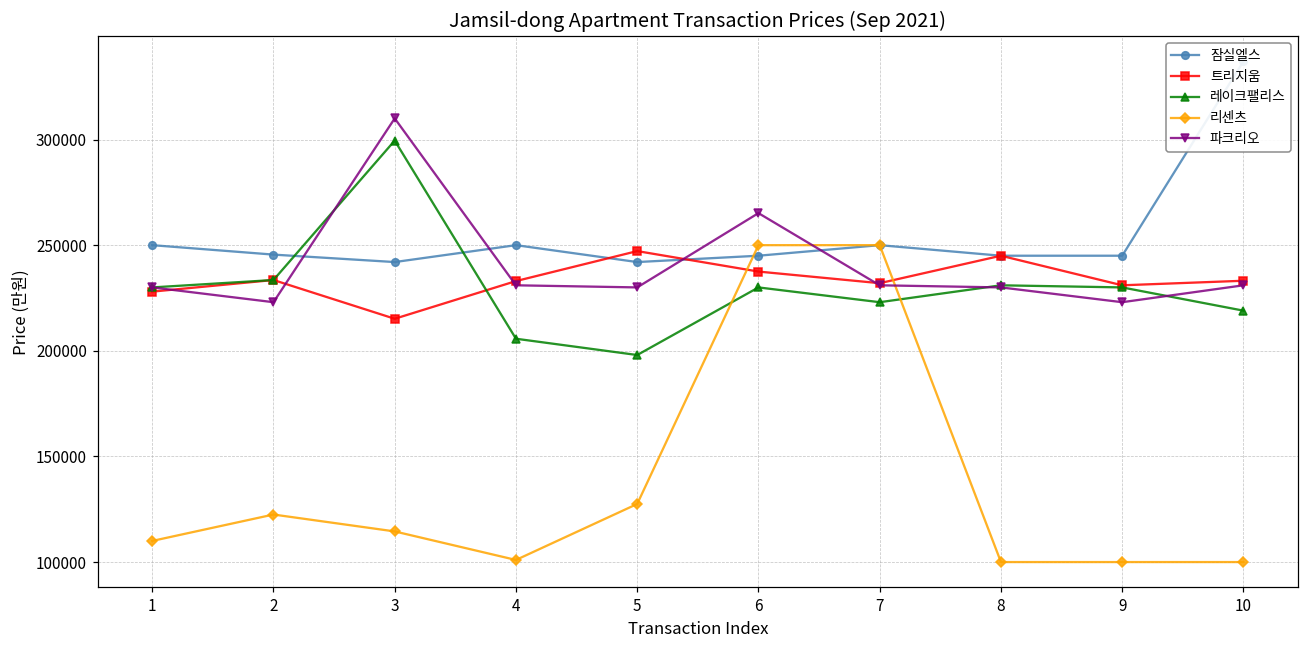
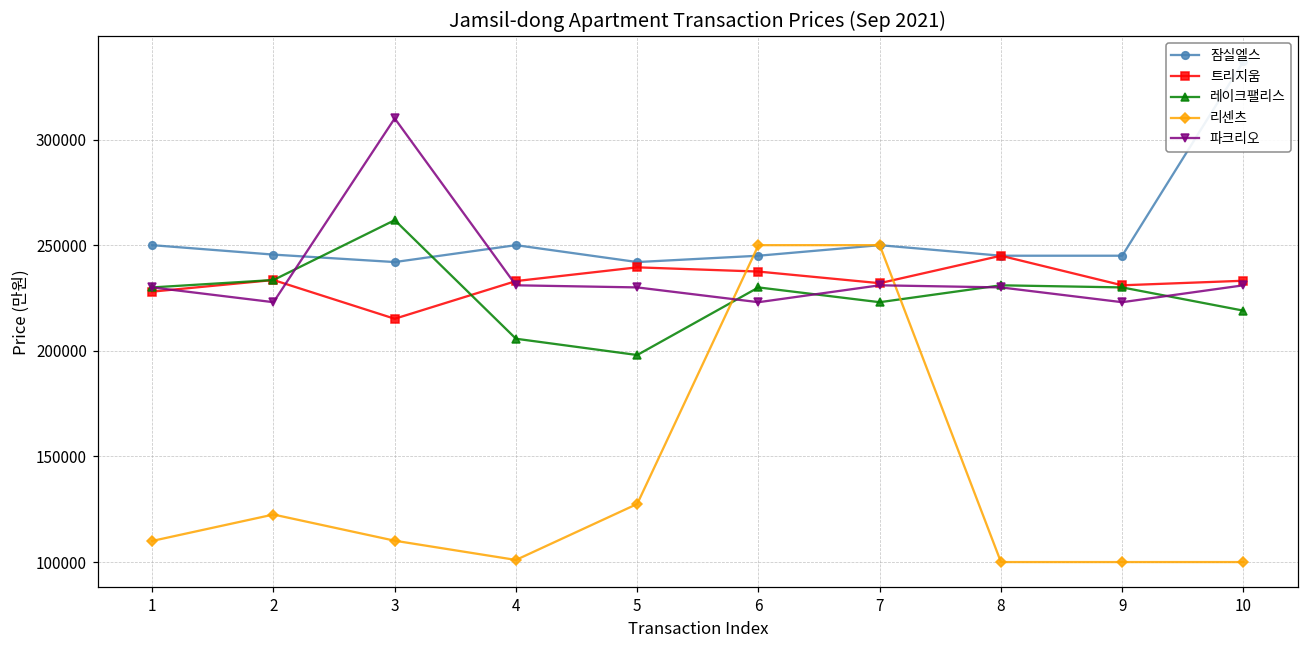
레이크팰리스, 3: 300000 -> 262000
리센츠, 3: 115000 -> 110000
트리지움, 5: 247000 -> 240000
파크리오, 6: 265000 -> 223000
